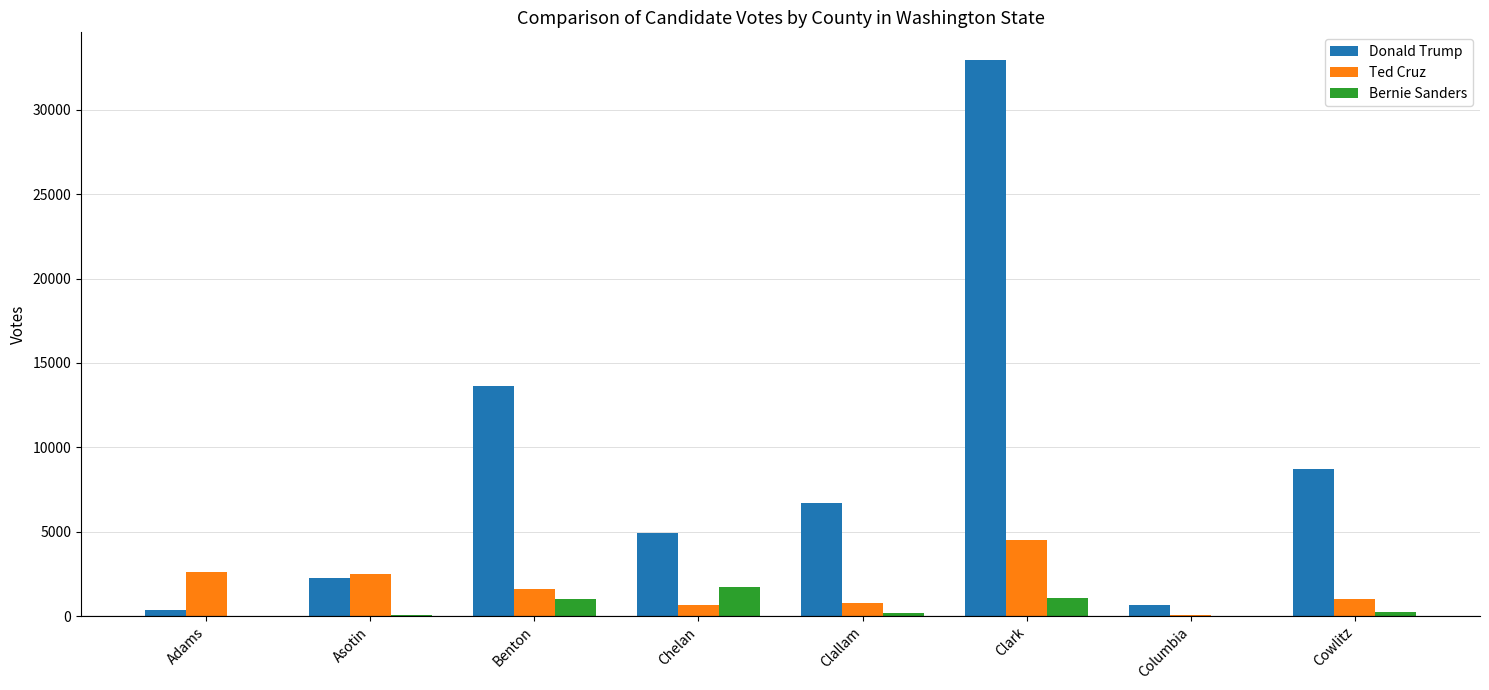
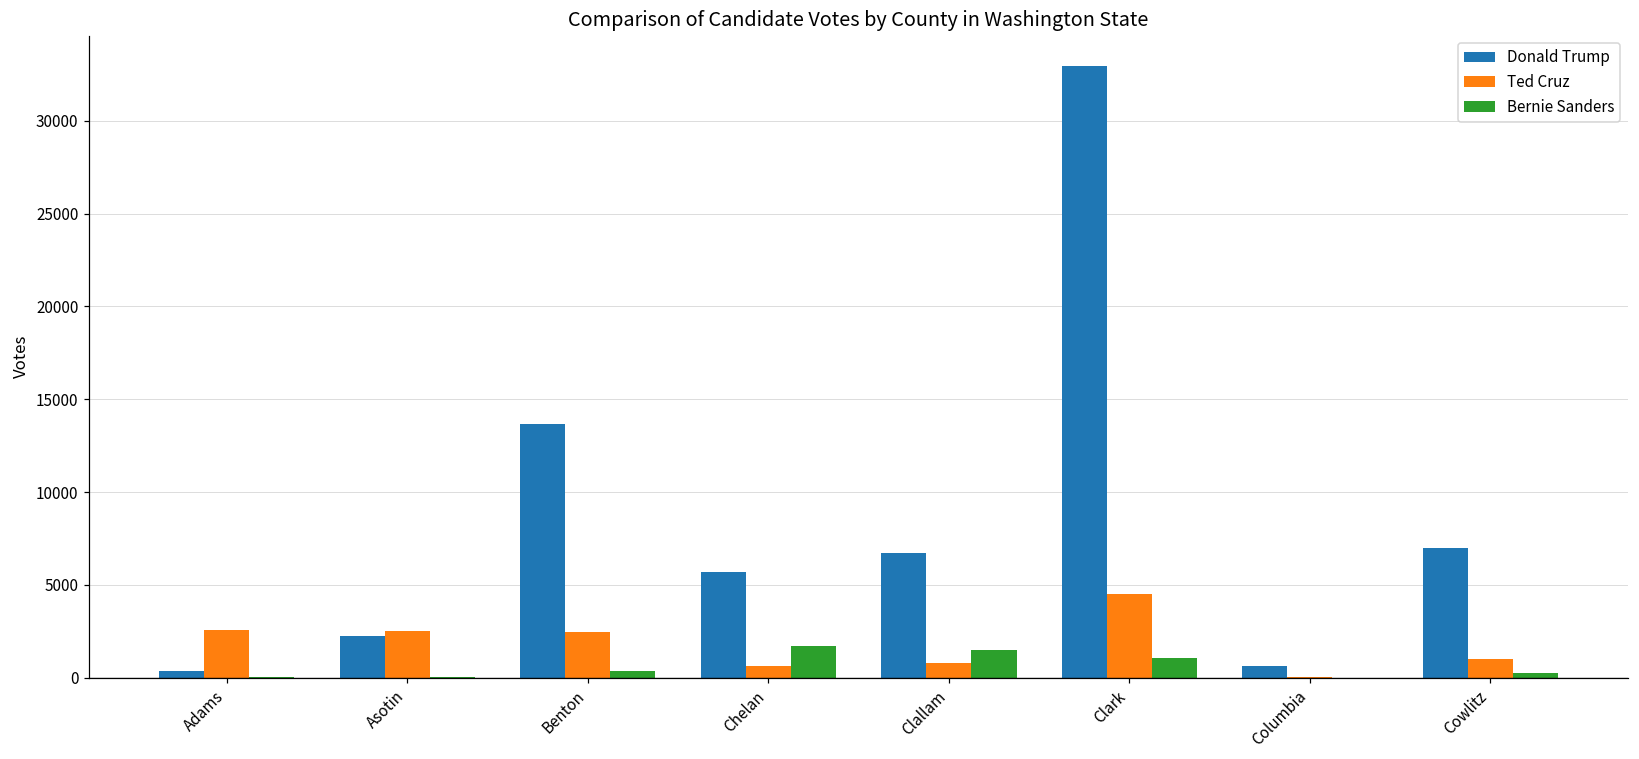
Ted Cruz, Benton: 1600 -> 2400
Bernie Sanders, Benton: 1000 -> 400
Donald Trump, Chelan: 4900 -> 5700
Bernie Sanders, Clallam: 200 -> 1500
Donald Trump, Cowlitz: 8700 -> 7000
